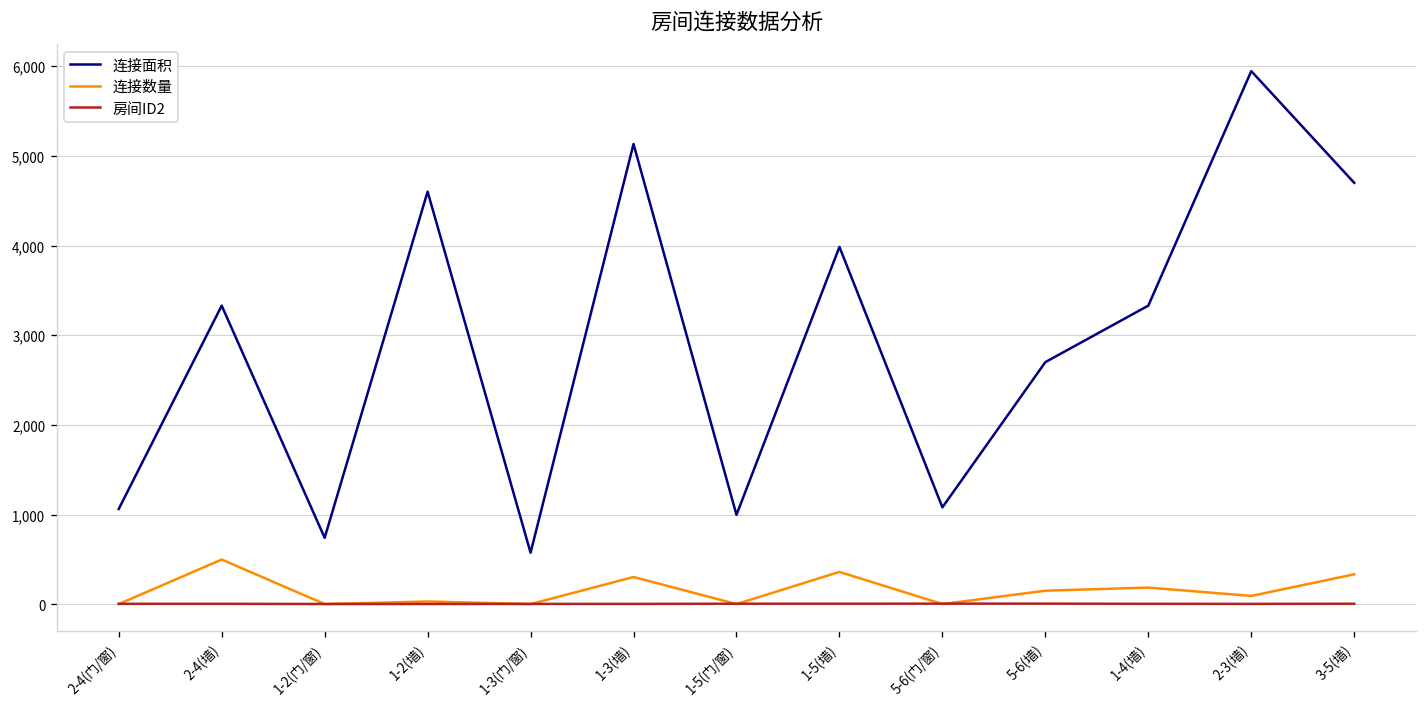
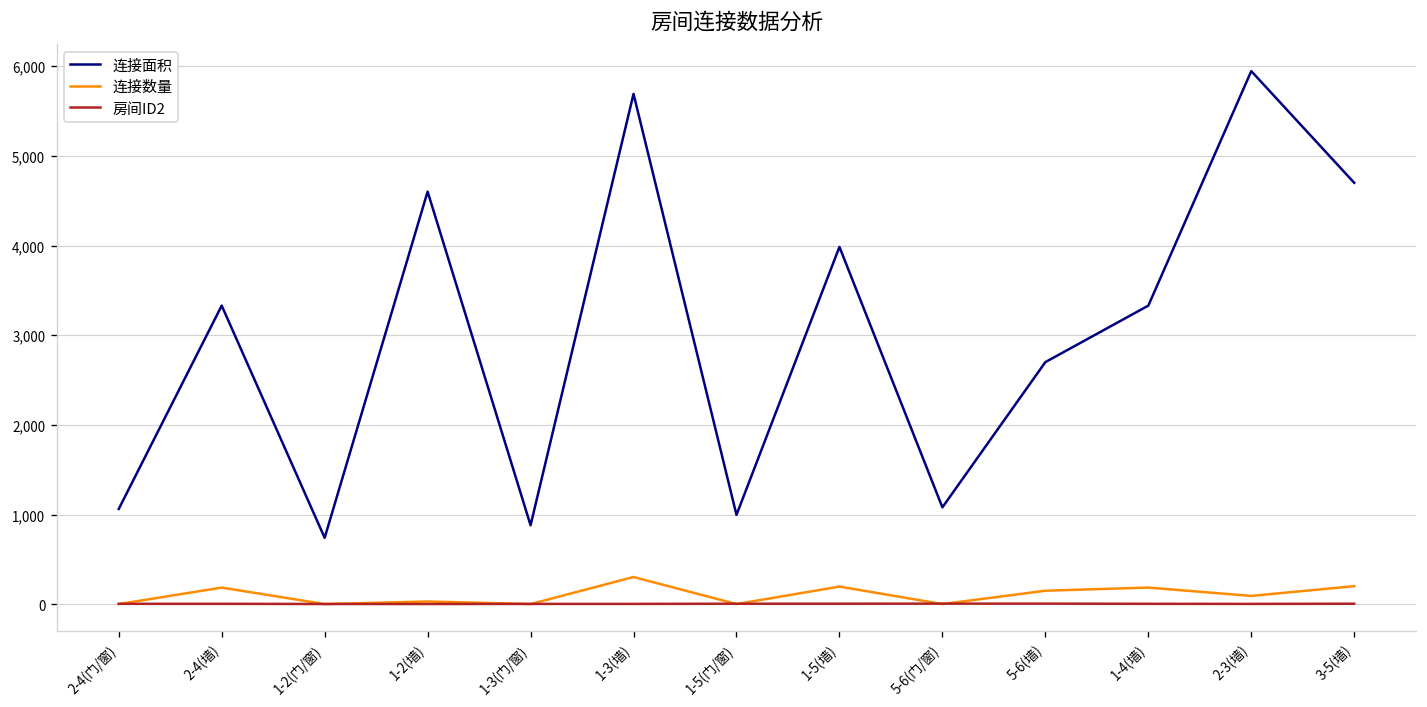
连接数量, 2-4(墙): 500 -> 200
连接面积, 1-3(门/窗): 600 -> 900
连接面积, 1-3(墙): 5,100 -> 5,700
连接数量, 1-5(墙): 400 -> 200
连接数量, 3-5(墙): 300 -> 200
